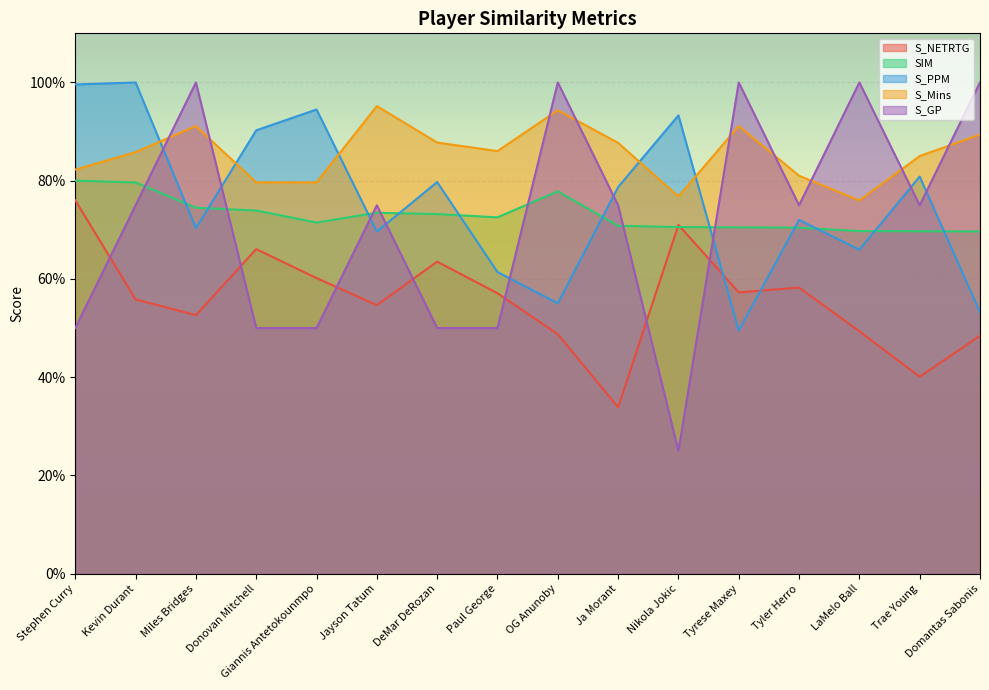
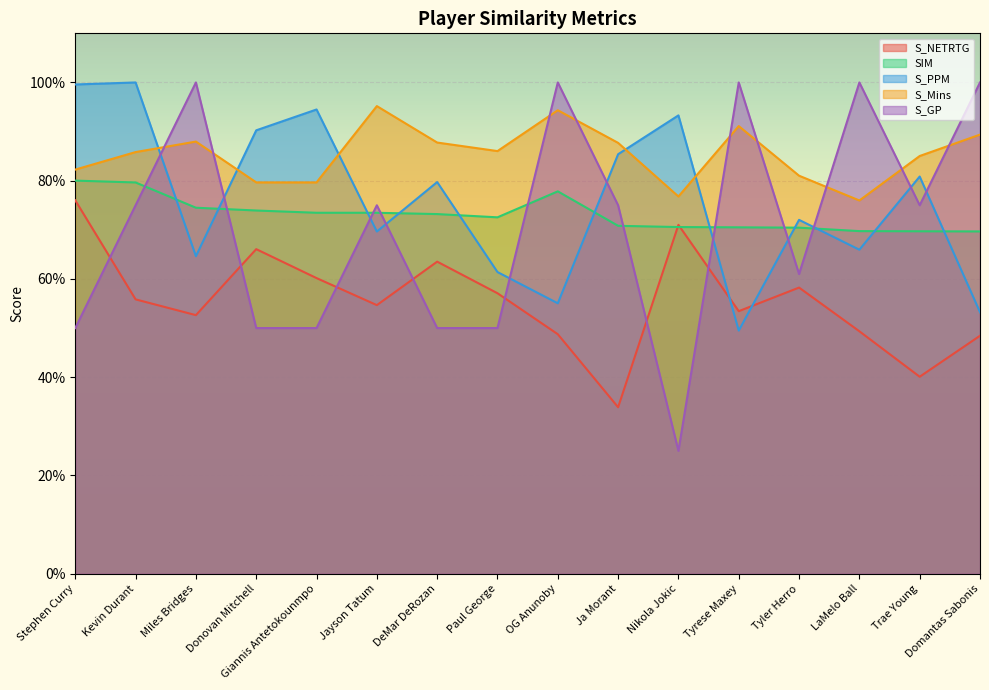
S_PPM, Miles Bridges: 70% -> 65%
S_Mins, Miles Bridges: 91% -> 88%
SIM, Giannis Antetokounmpo: 71% -> 73%
S_PPM, Ja Morant: 79% -> 85%
S_NETRTG, Tyrese Maxey: 57% -> 53%
S_GP, Tyler Herro: 75% -> 61%
